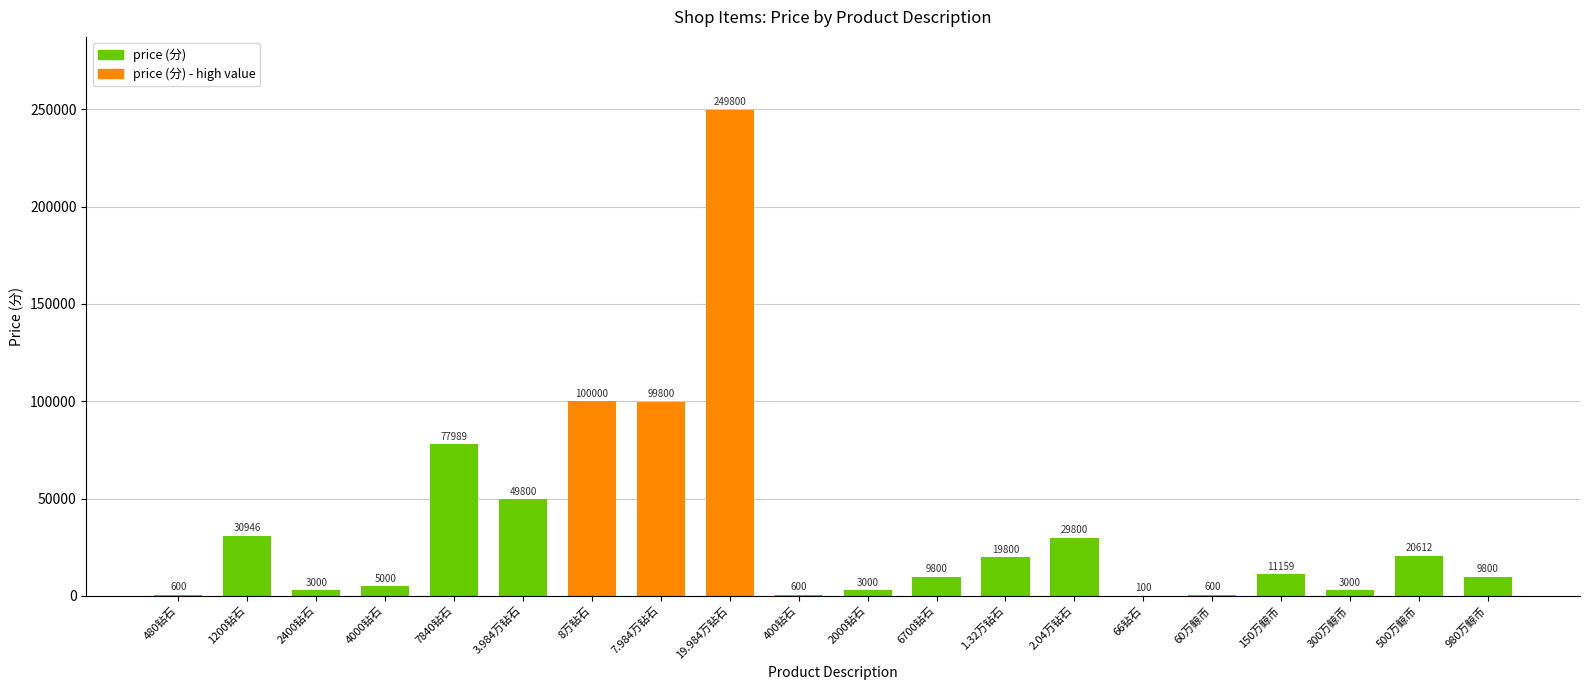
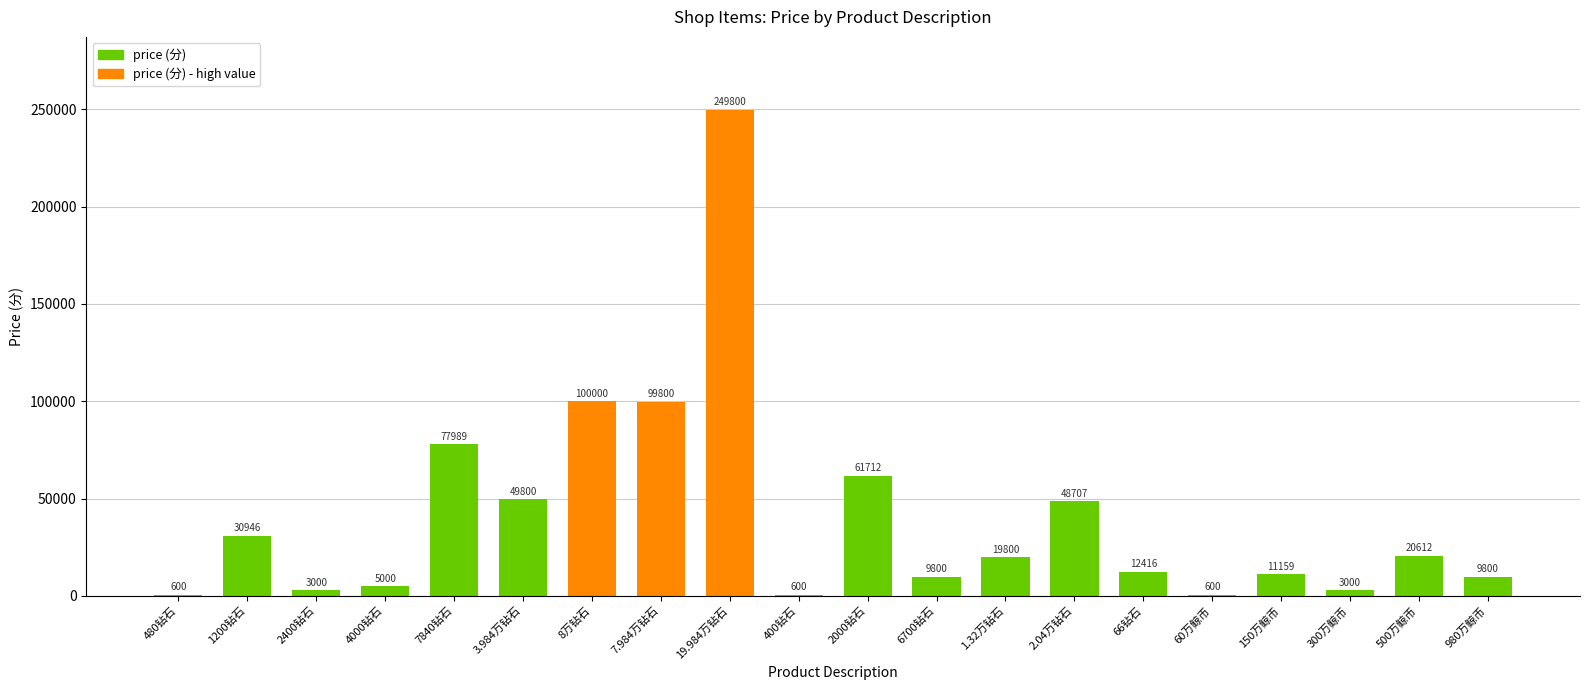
2000钻石: 3000 -> 61712
2.04万钻石: 29800 -> 48707
66钻石: 100 -> 12416
